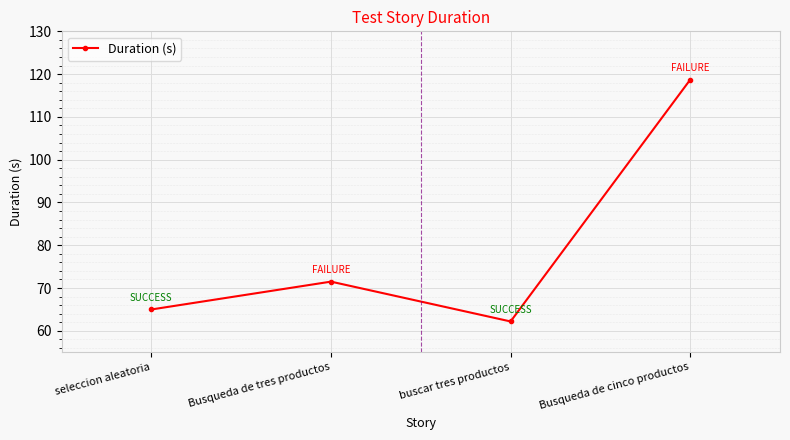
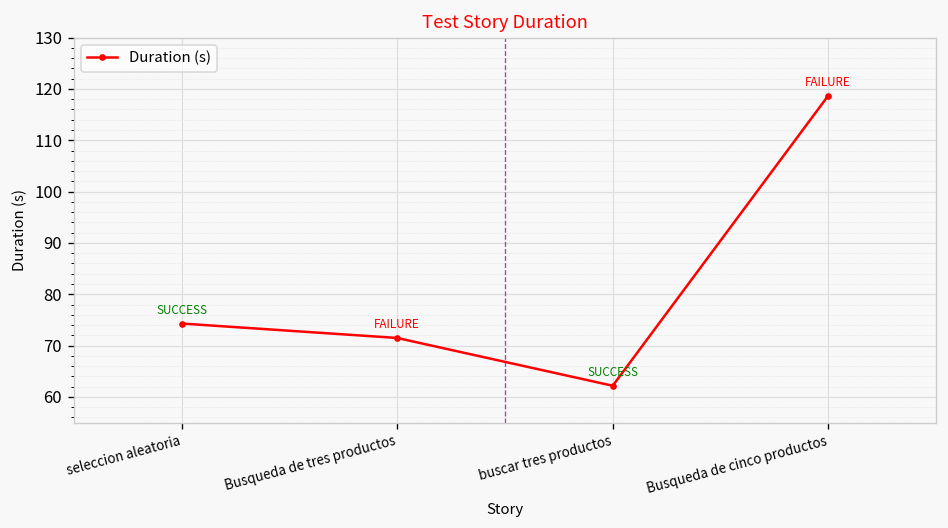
seleccion aleatoria: 65 -> 74
